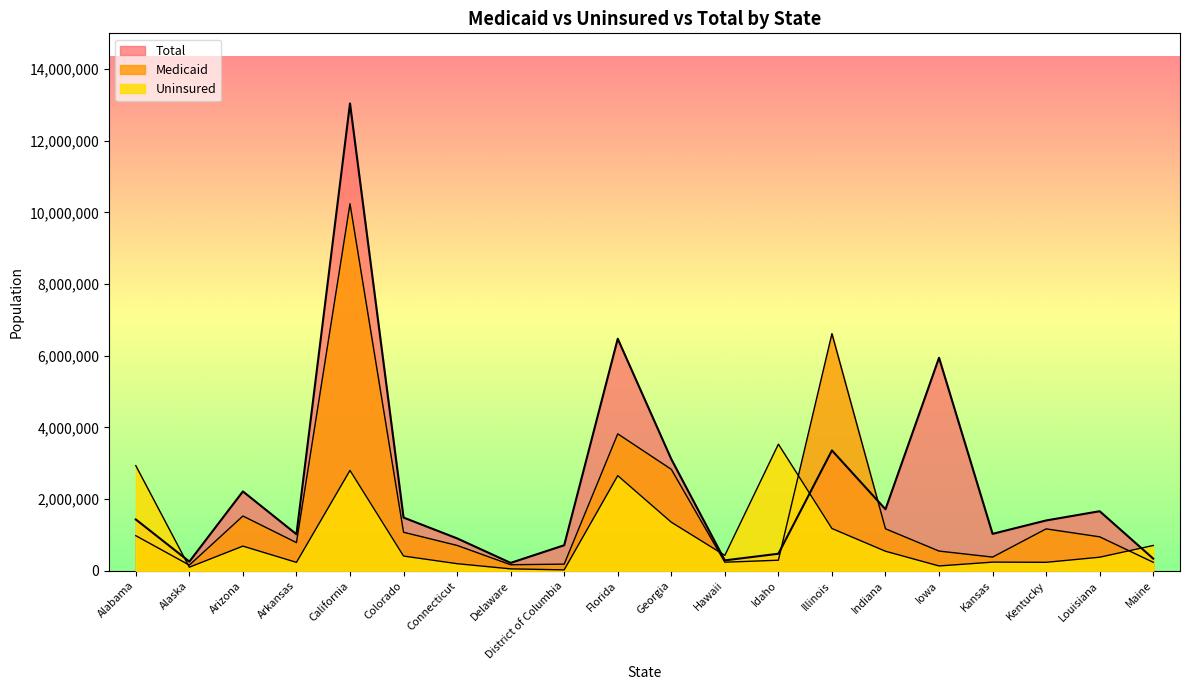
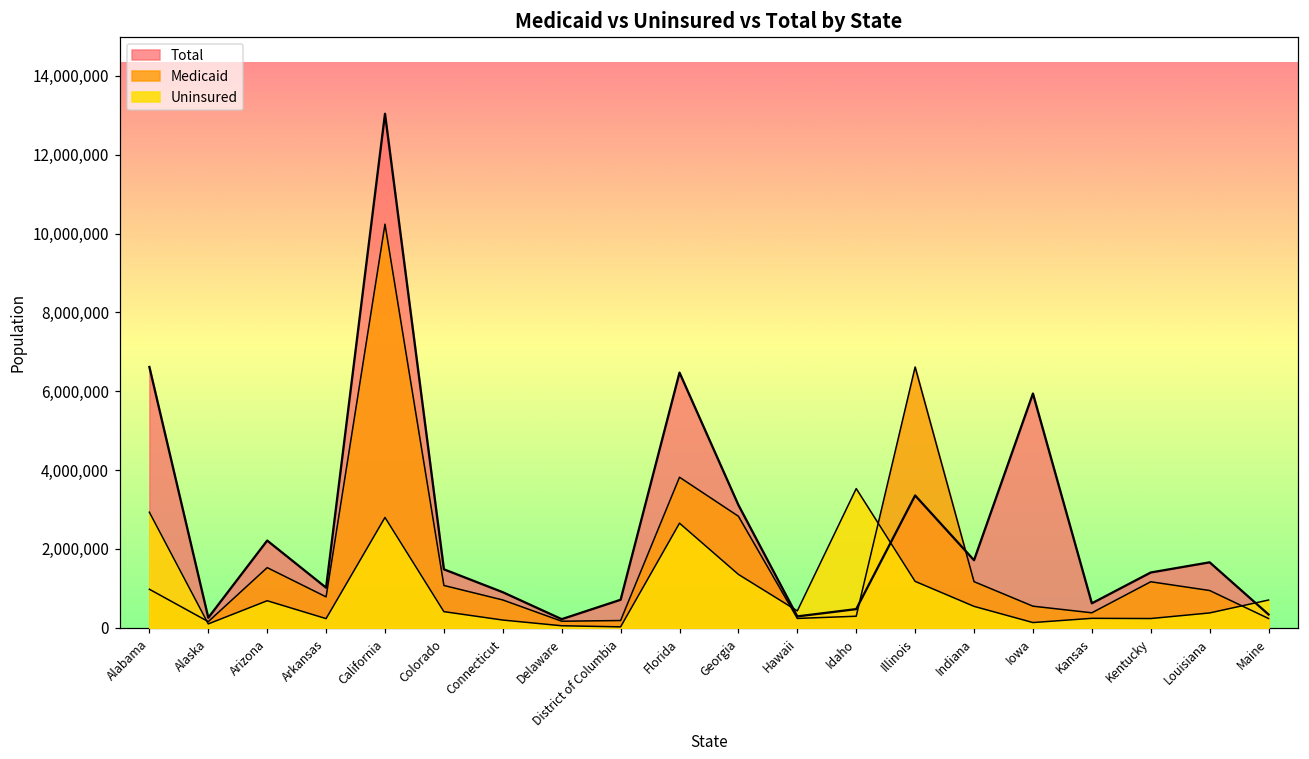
Total, Alabama: 1,400,000 -> 6,600,000
Total, Kansas: 1,000,000 -> 600,000
